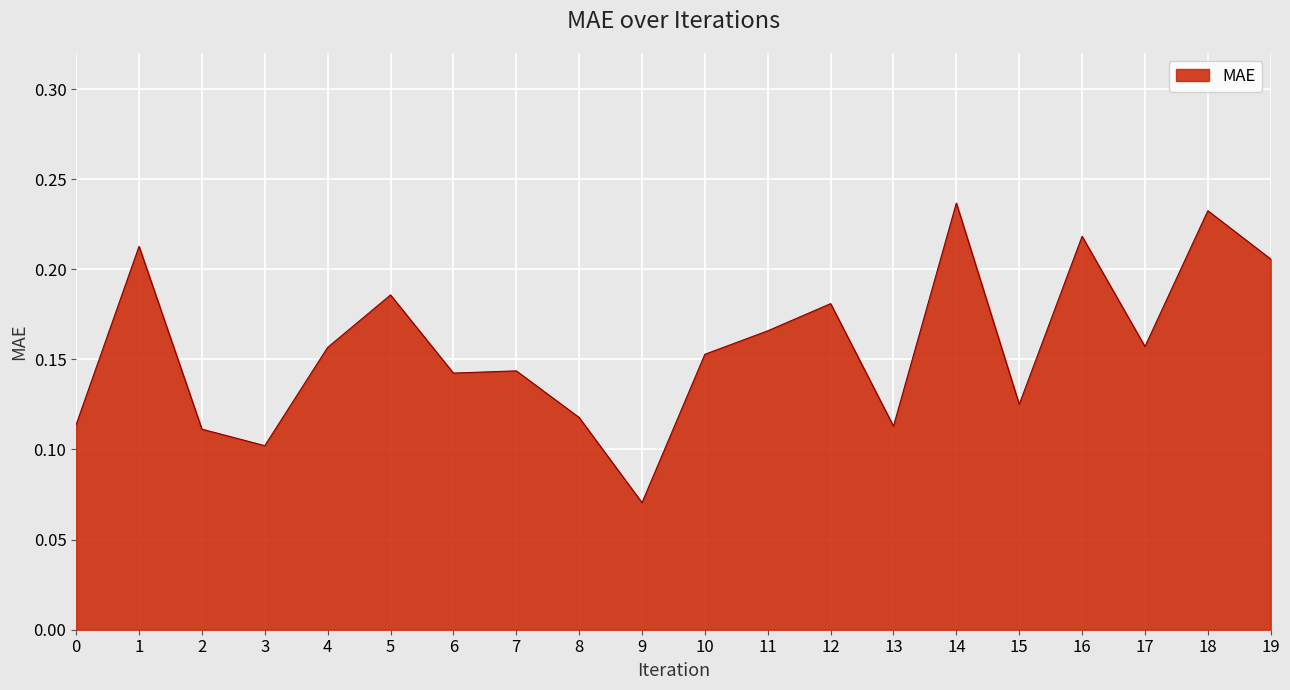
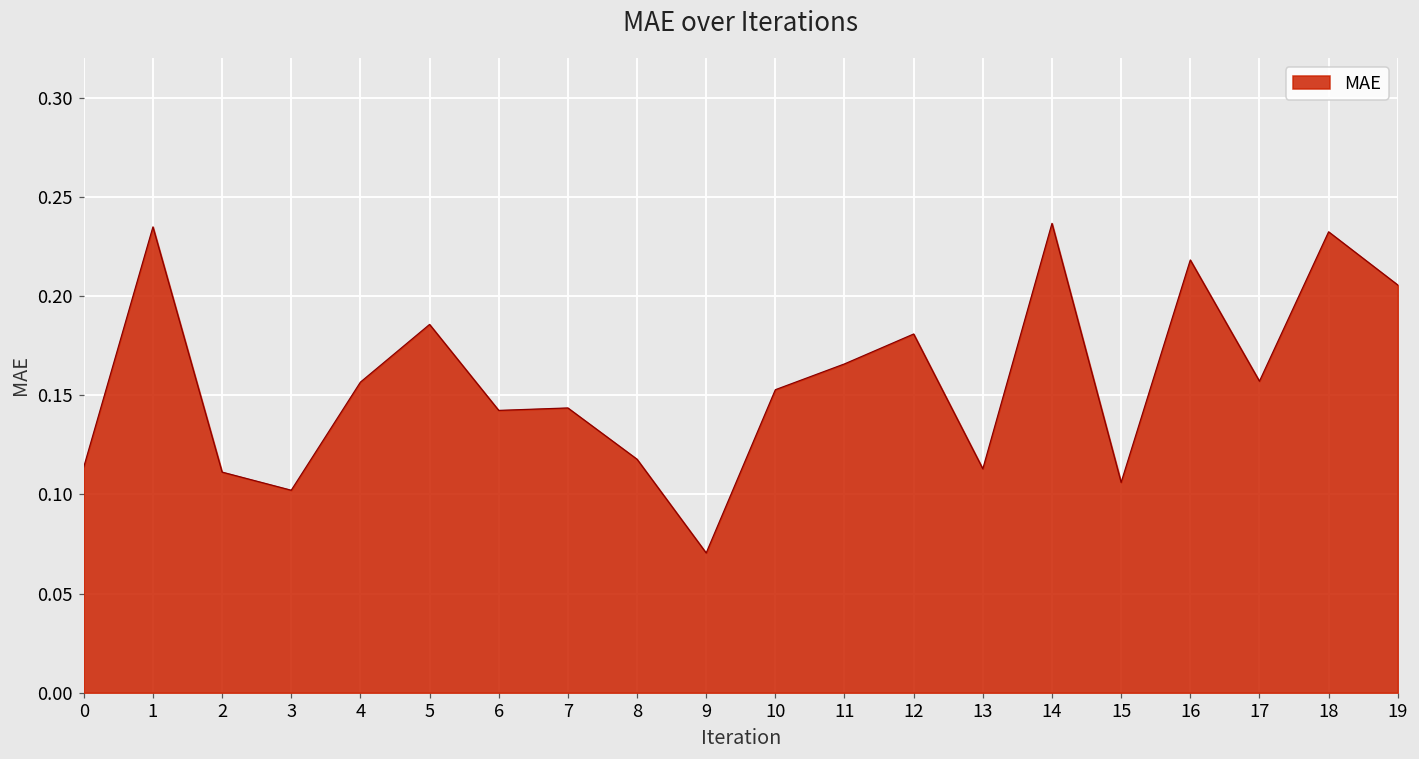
1: 0.213 -> 0.235
15: 0.125 -> 0.106
